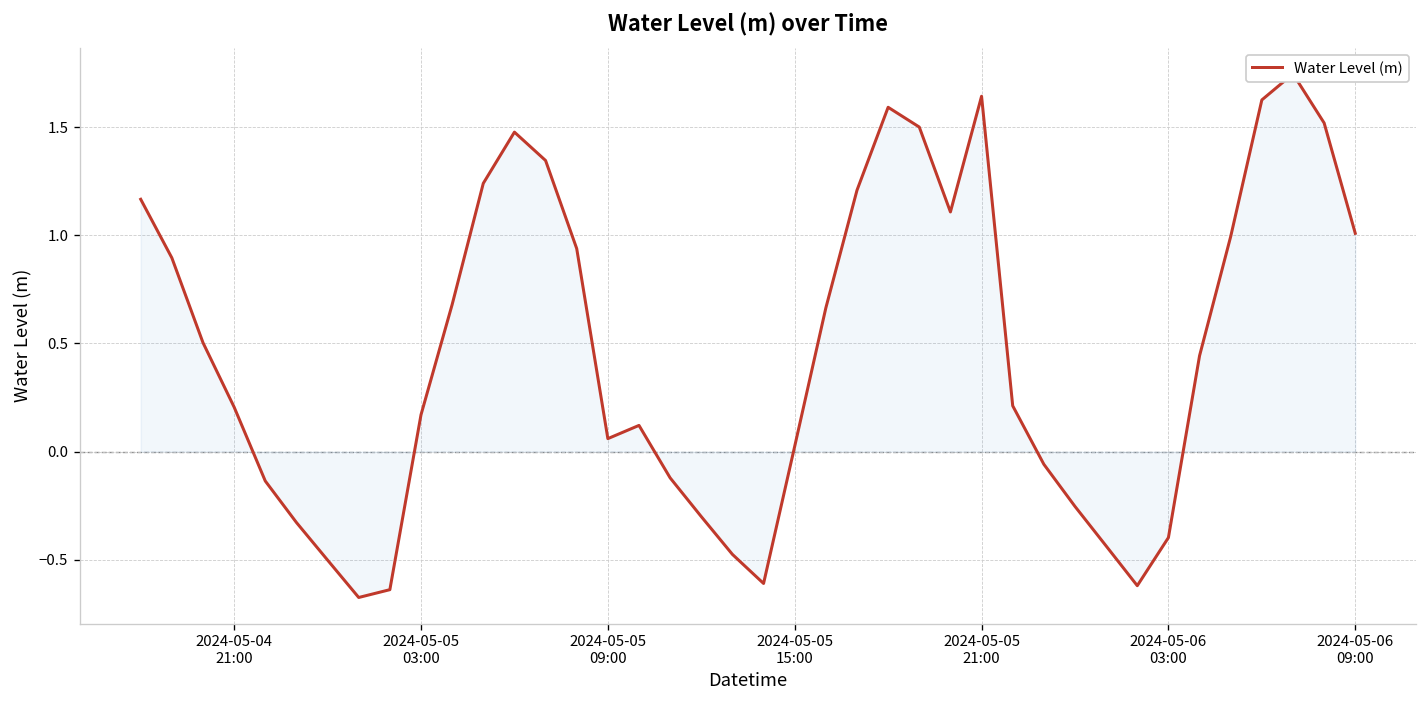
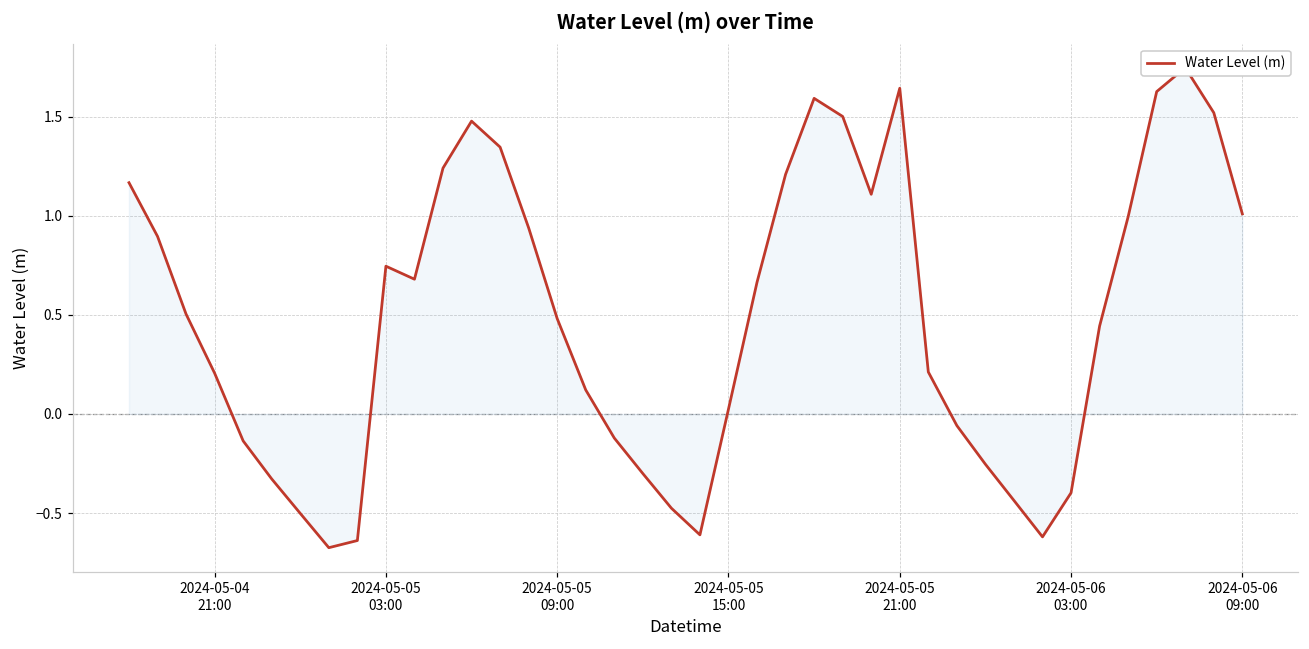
Water Level (m), 2024-05-05 03:00: 0.17 -> 0.75
Water Level (m), 2024-05-05 09:00: 0.06 -> 0.48
